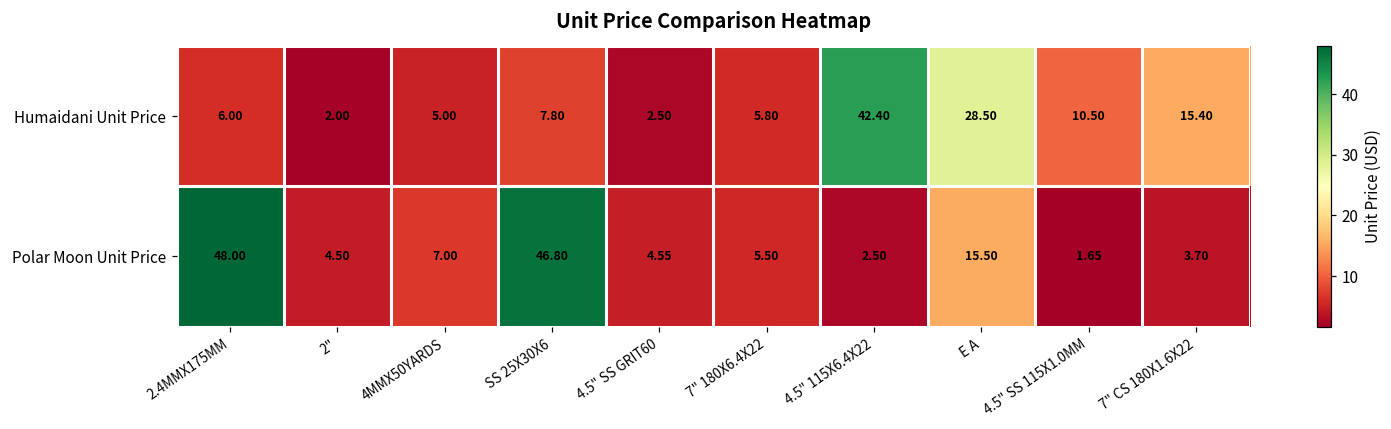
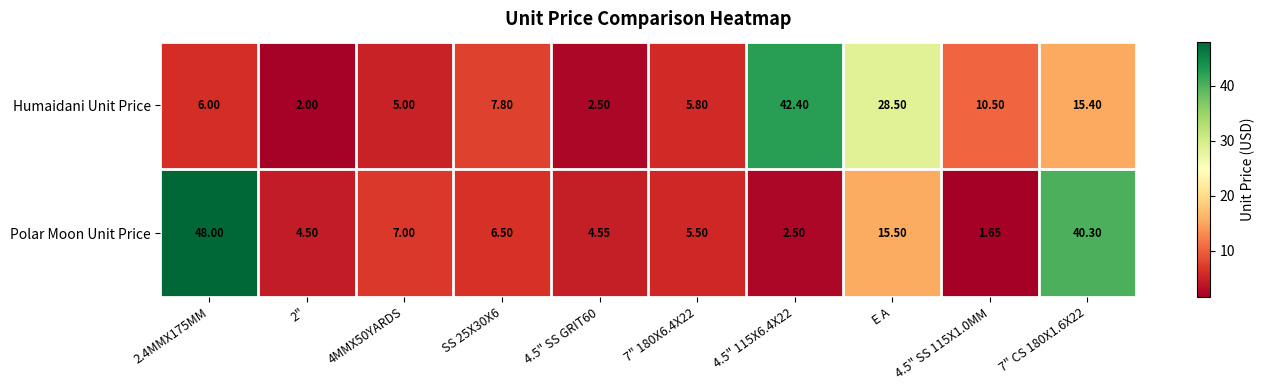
Polar Moon Unit Price, SS 25X30X6: 46.80 -> 6.50
Polar Moon Unit Price, 7" CS 180X1.6X22: 3.70 -> 40.30
